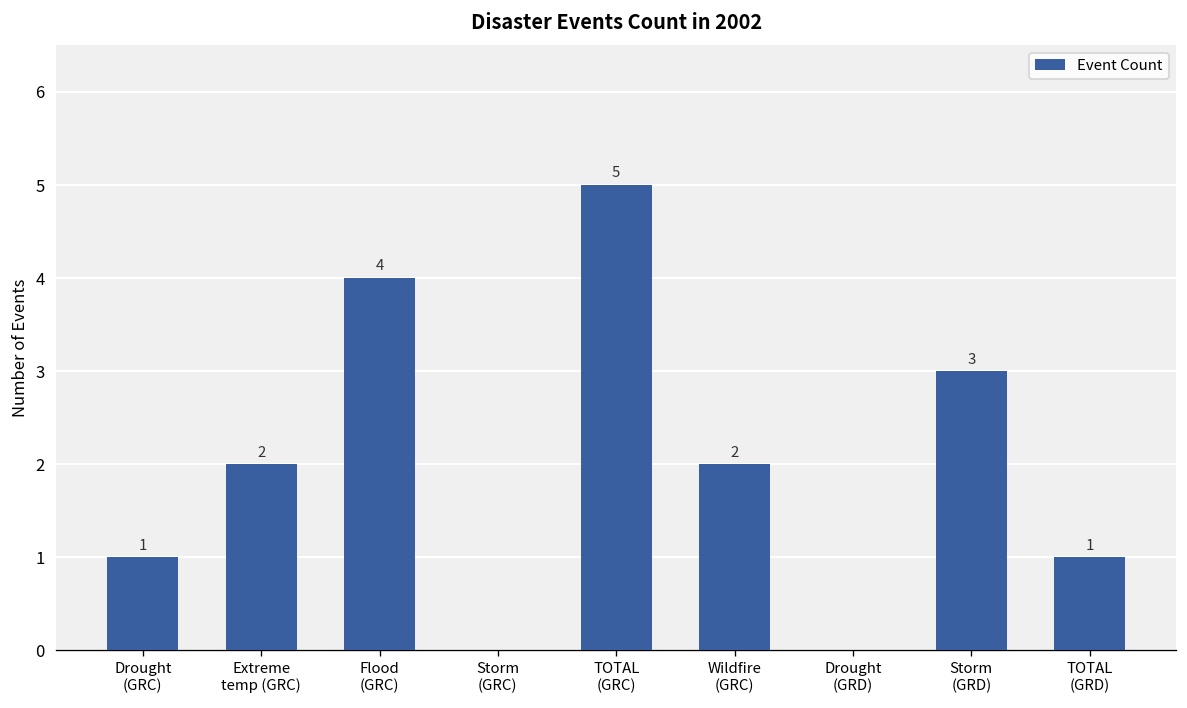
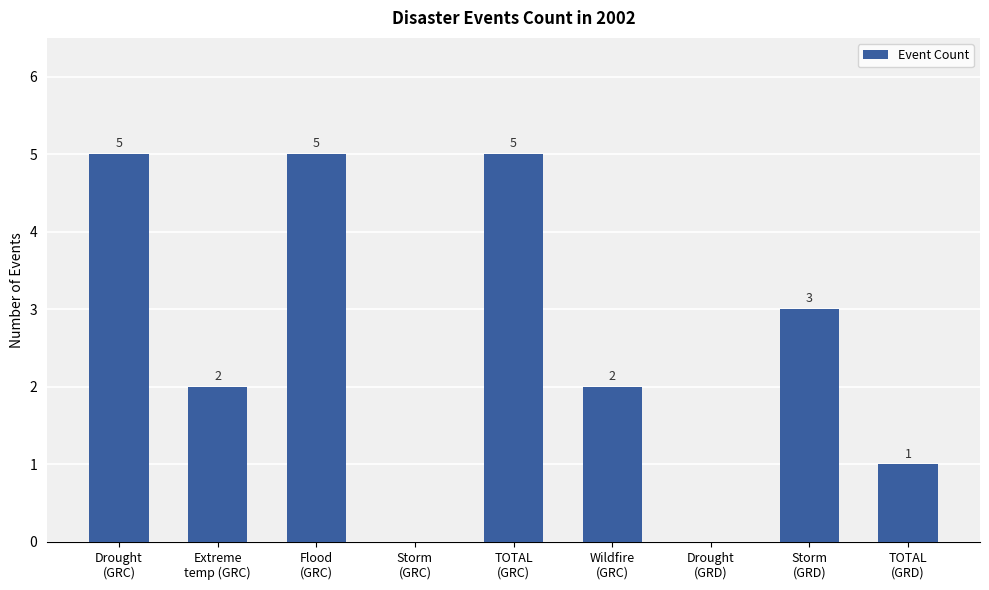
Drought (GRC): 1 -> 5
Flood (GRC): 4 -> 5
